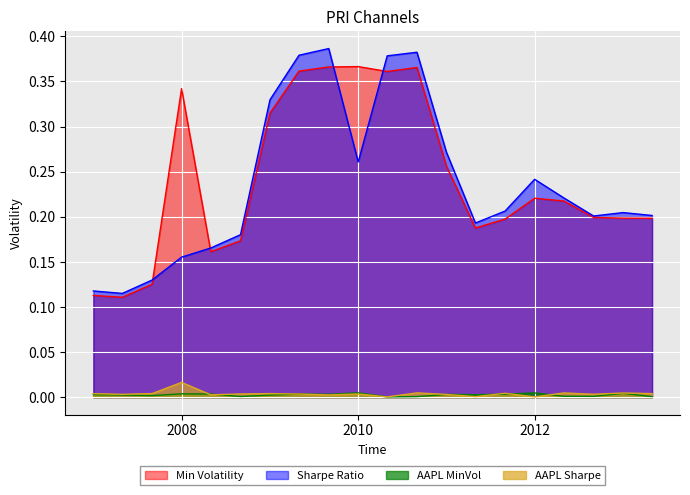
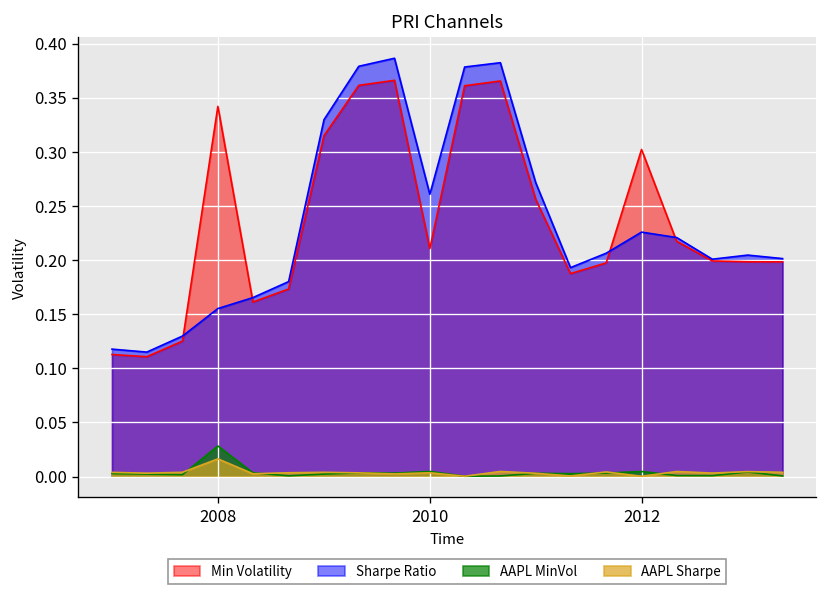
AAPL MinVol, 2008: 0.00 -> 0.03
Min Volatility, 2010: 0.37 -> 0.21
Min Volatility, 2012: 0.22 -> 0.30
Sharpe Ratio, 2012: 0.24 -> 0.23
